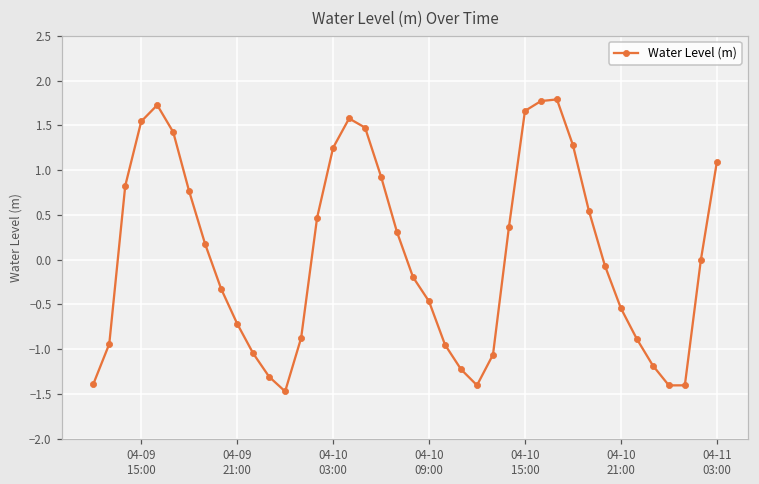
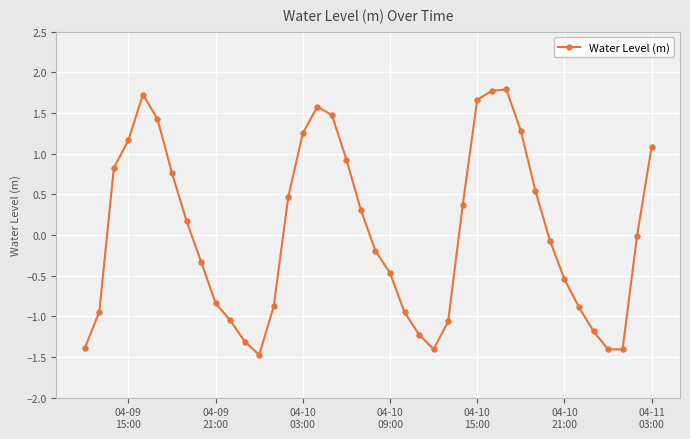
04-09 15:00: 1.5 -> 1.2
04-09 21:00: -0.7 -> -0.8
